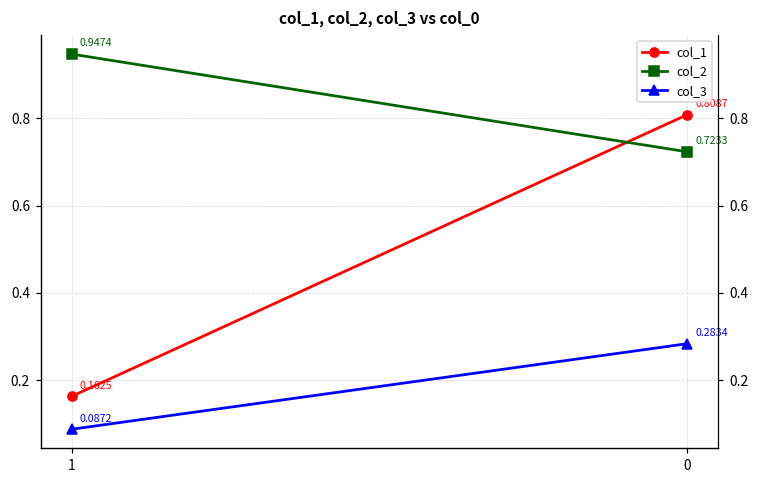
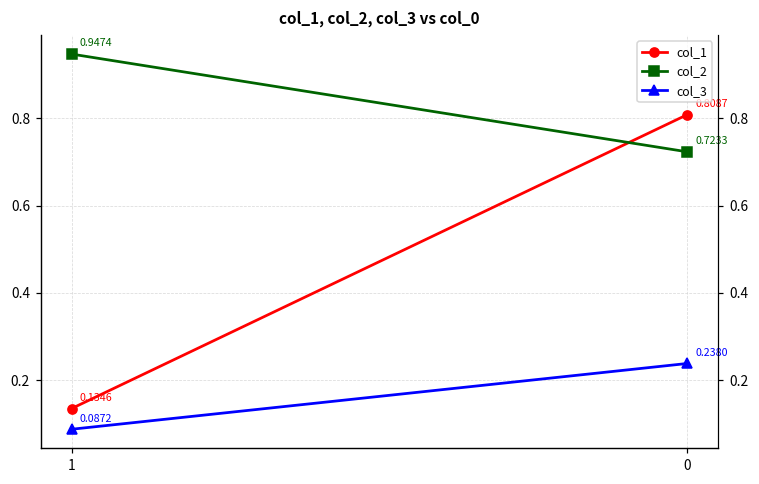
col_1, 1: 0.1625 -> 0.1346
col_3, 0: 0.2834 -> 0.2380
